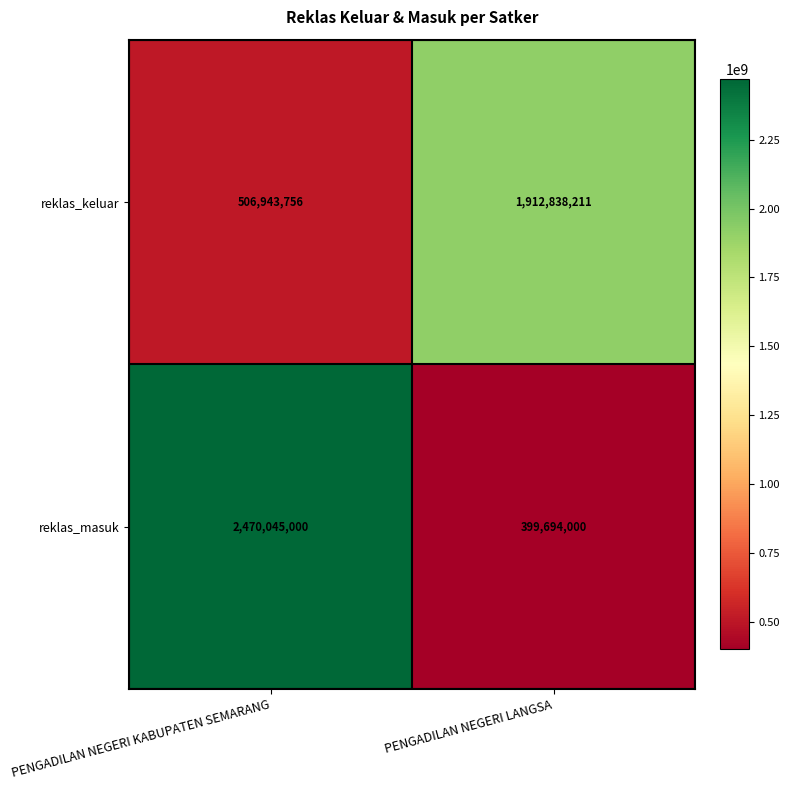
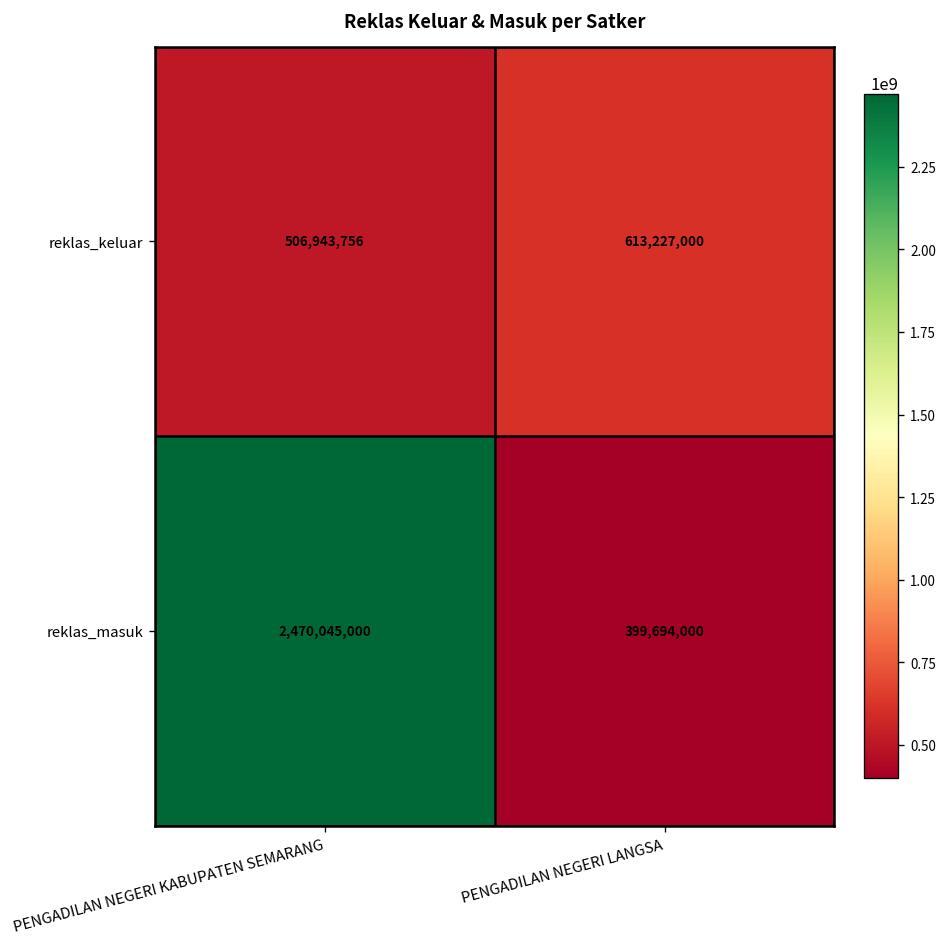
reklas_keluar, PENGADILAN NEGERI LANGSA: 1,912,838,211 -> 613,227,000
